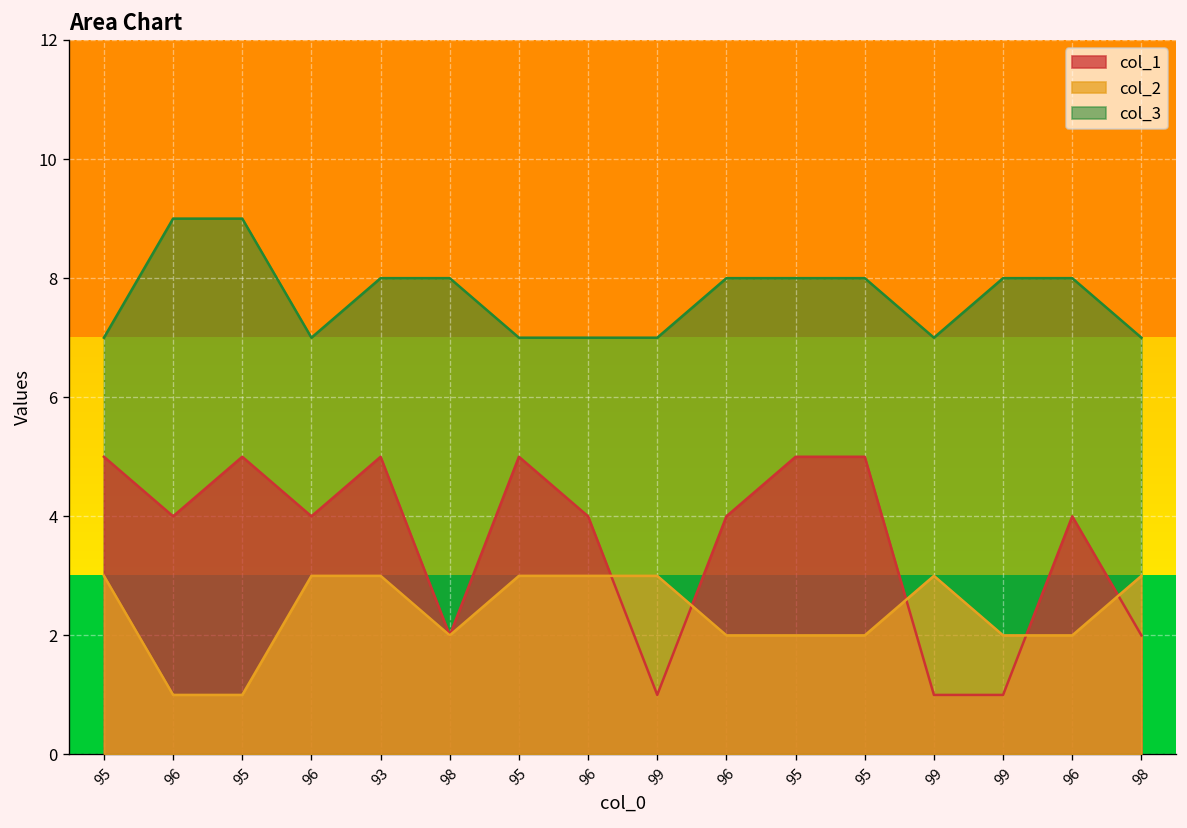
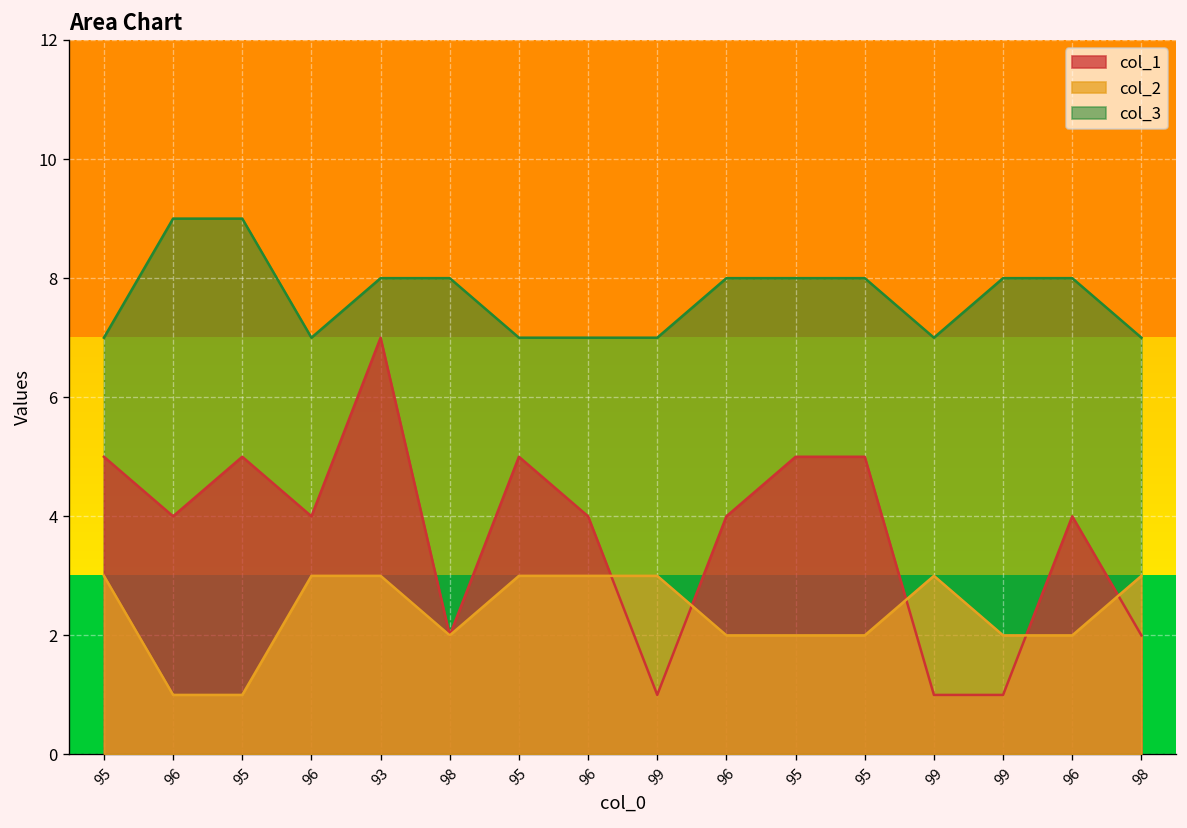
col_1, 93: 5 -> 7
